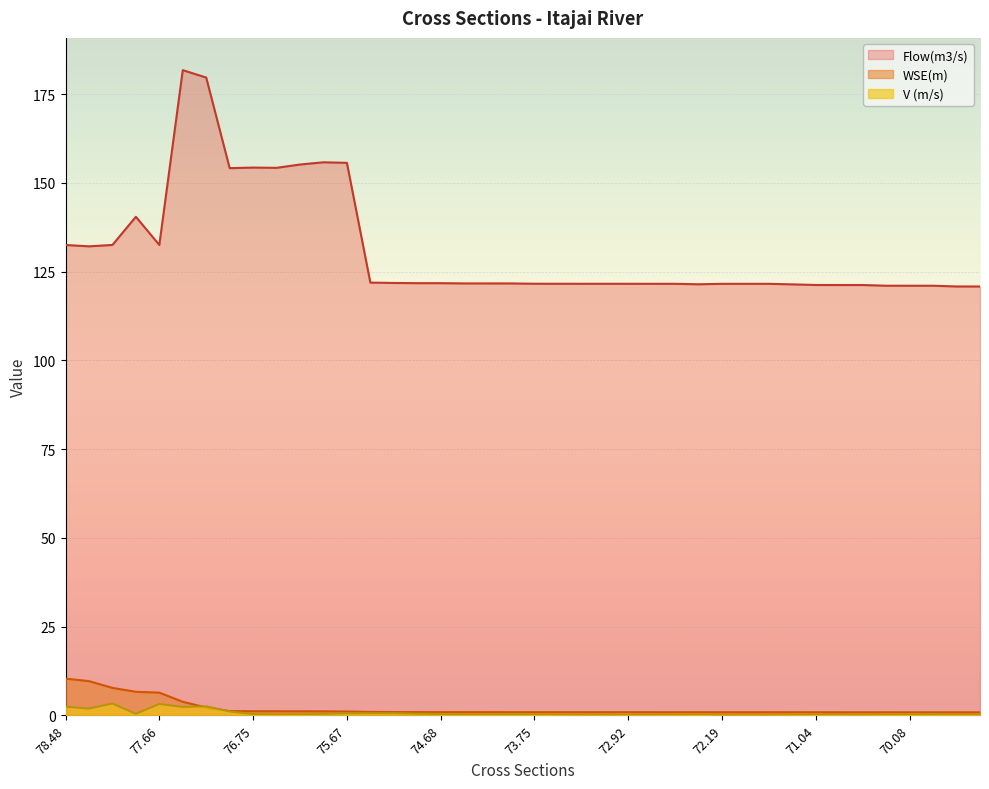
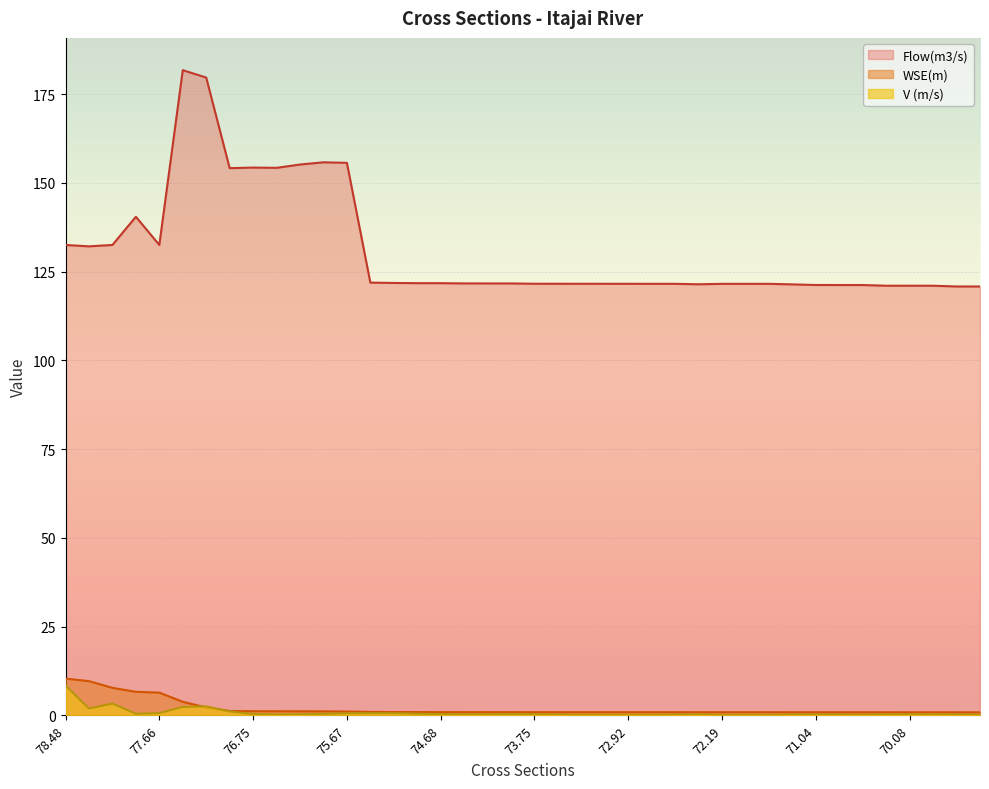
V (m/s), 78.48: 2 -> 8
V (m/s), 77.66: 3 -> 1
